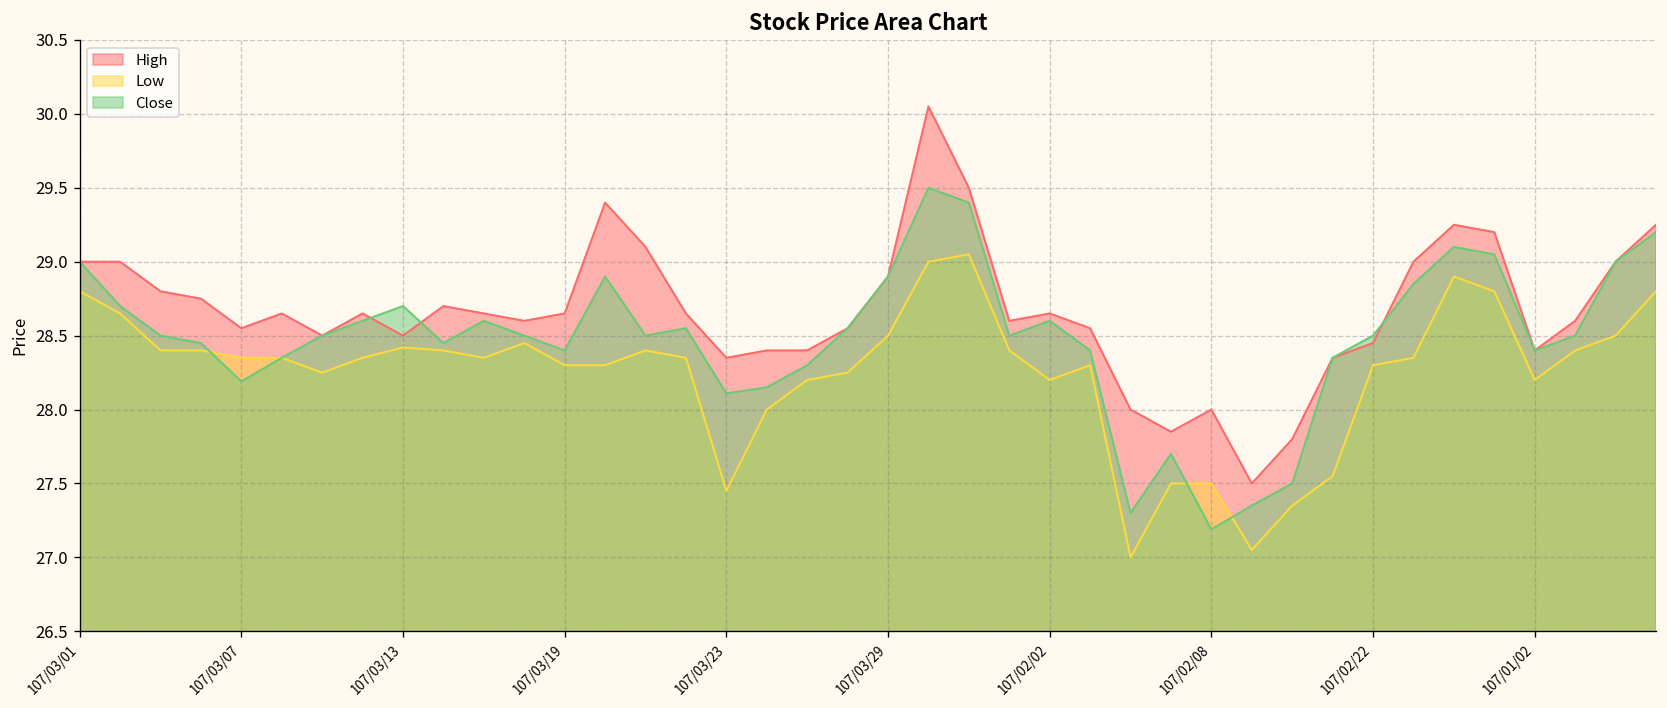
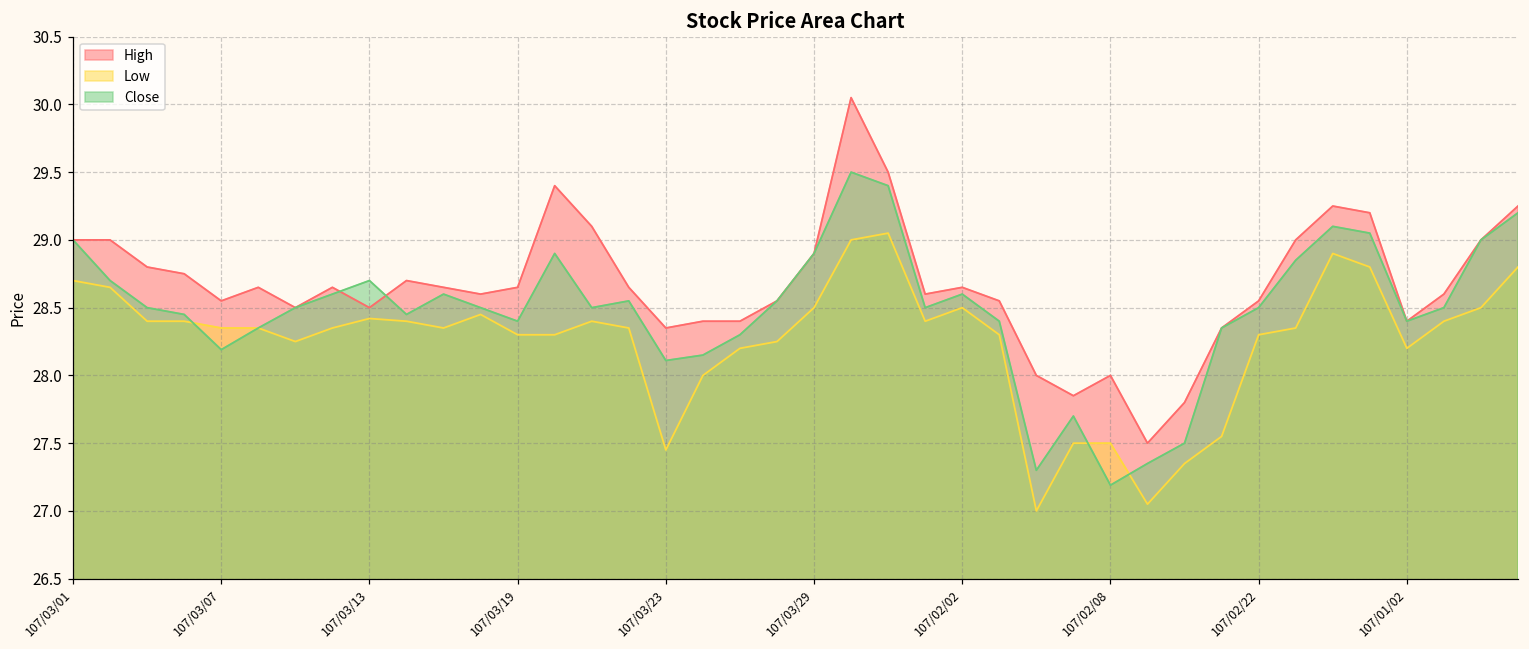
Low, 107/03/01: 28.8 -> 28.7
Low, 107/02/02: 28.2 -> 28.5
High, 107/02/22: 28.45 -> 28.55
